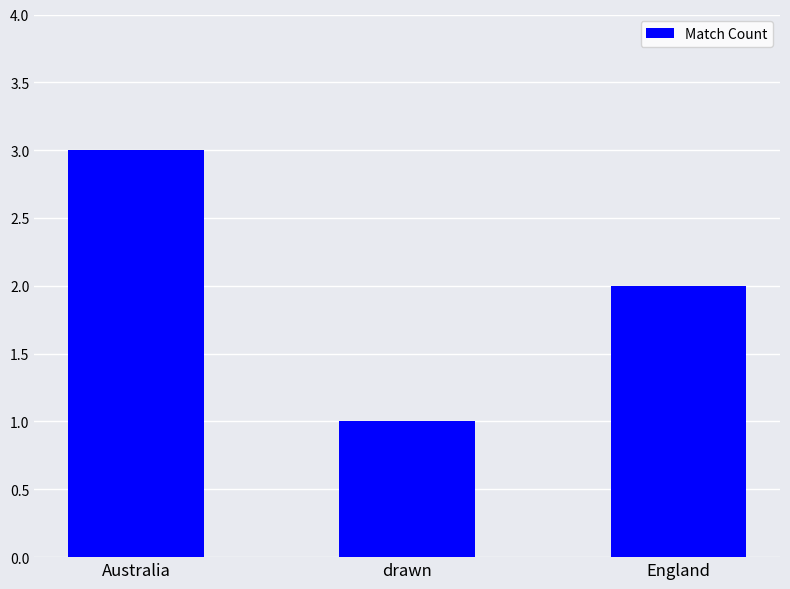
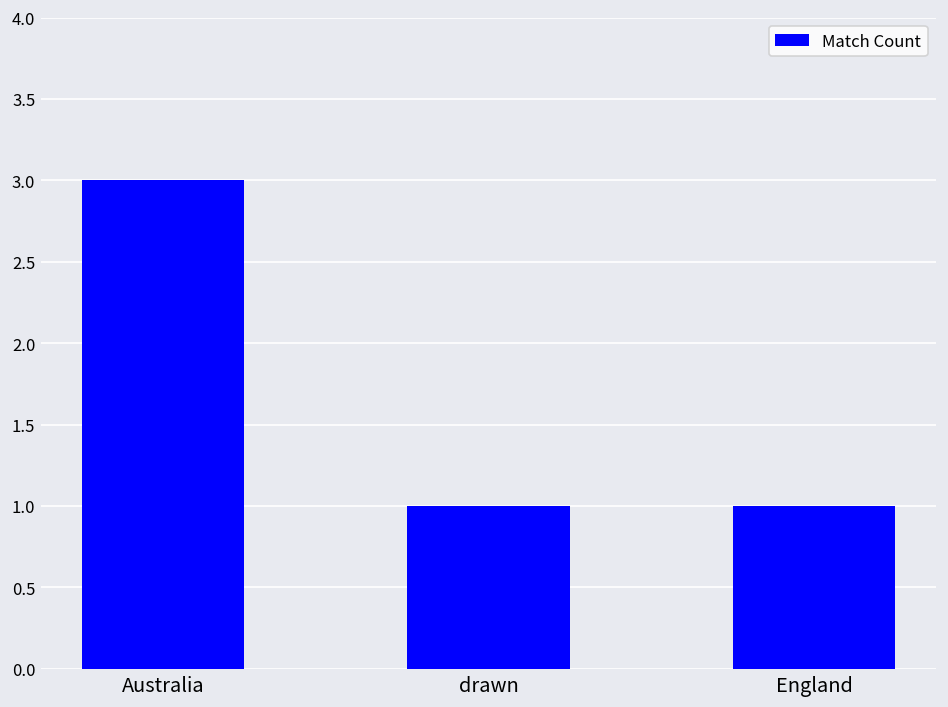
England: 2 -> 1
